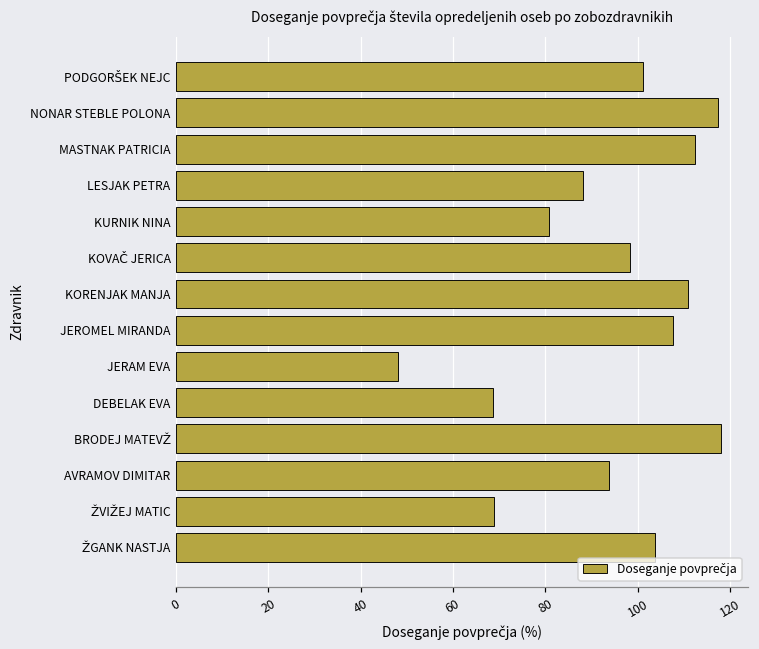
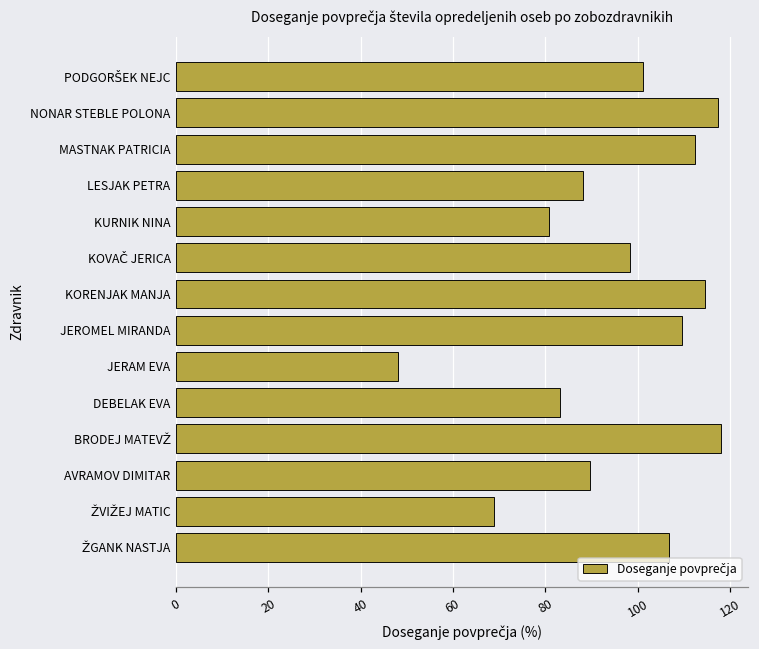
KORENJAK MANJA: 111 -> 115
JEROMEL MIRANDA: 108 -> 110
DEBELAK EVA: 69 -> 83
AVRAMOV DIMITAR: 94 -> 90
ŽGANK NASTJA: 104 -> 107
